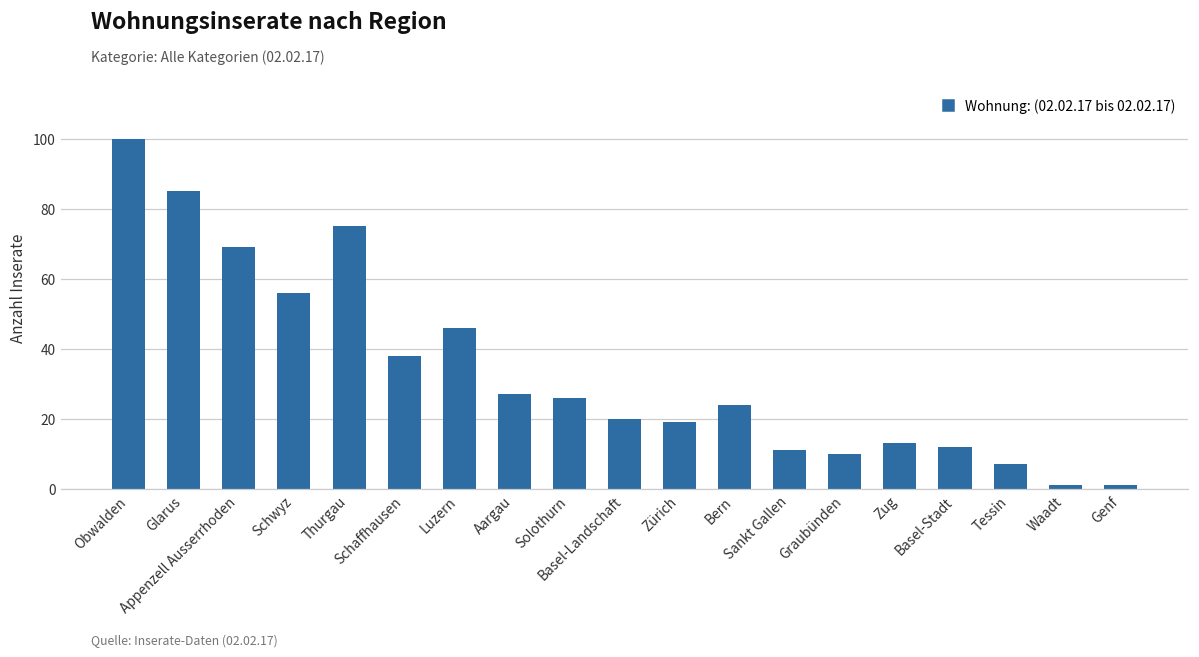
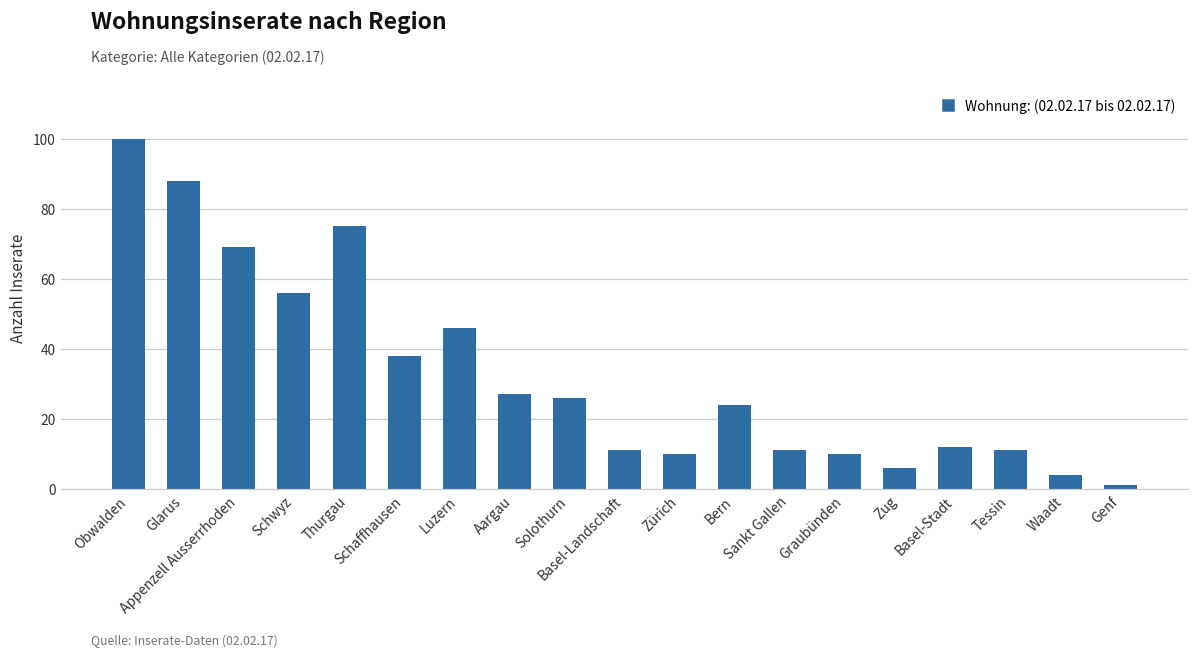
Glarus: 85 -> 88
Basel-Landschaft: 20 -> 11
Zürich: 19 -> 10
Zug: 13 -> 6
Tessin: 7 -> 11
Waadt: 1 -> 4
